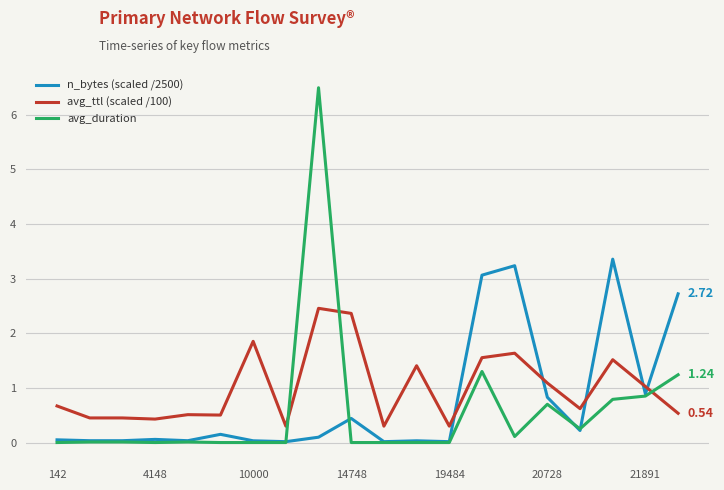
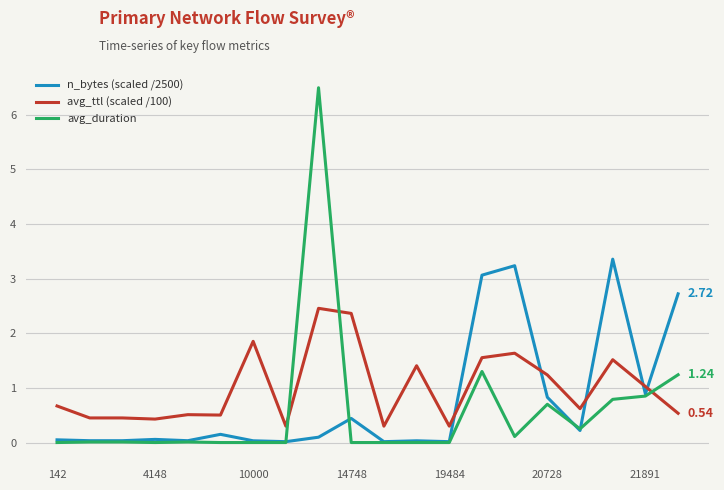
avg_ttl (scaled /100), 20728: 1.1 -> 1.2
